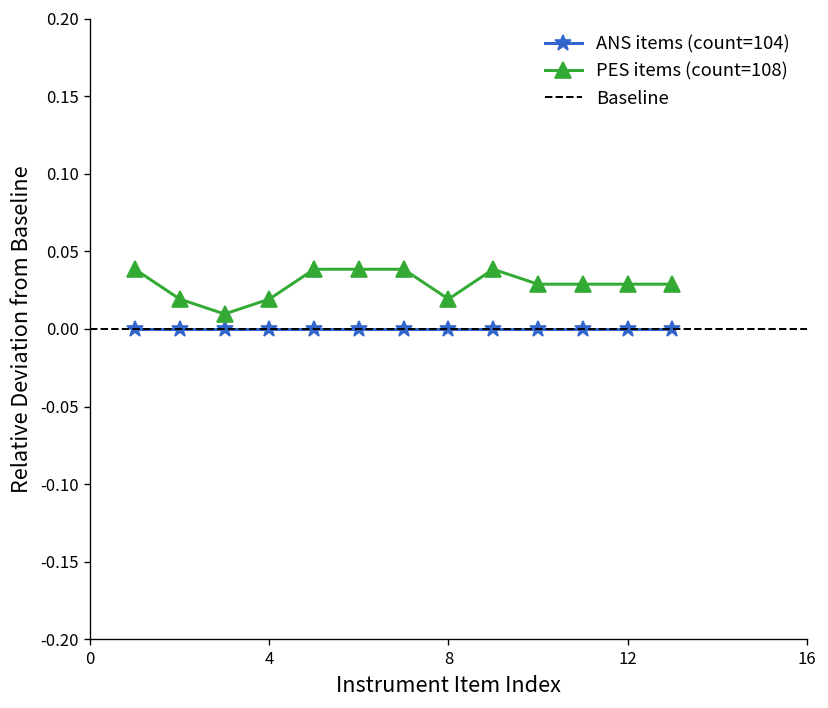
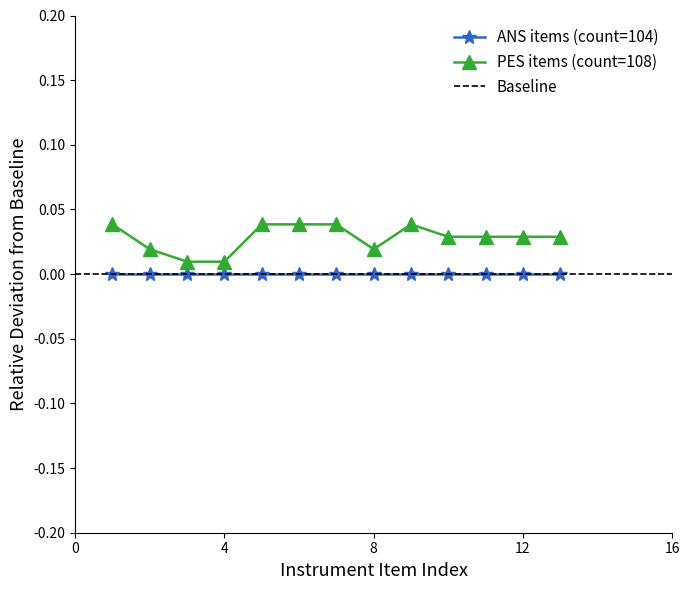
PES items (count=108), 4: 0.019 -> 0.010
